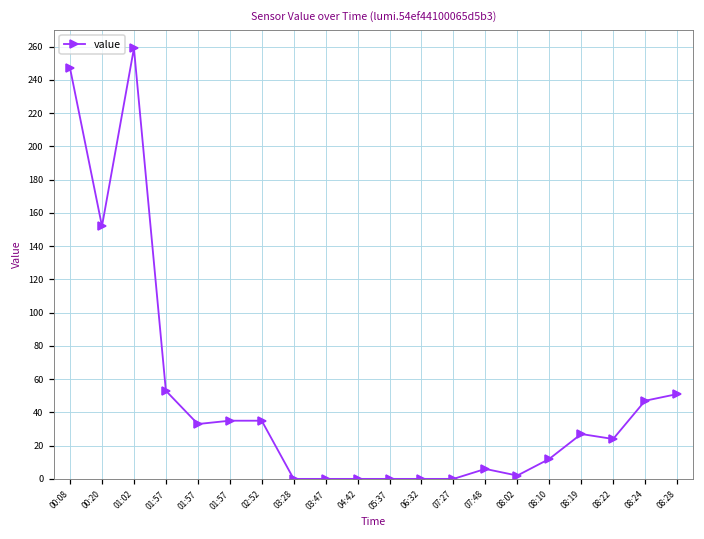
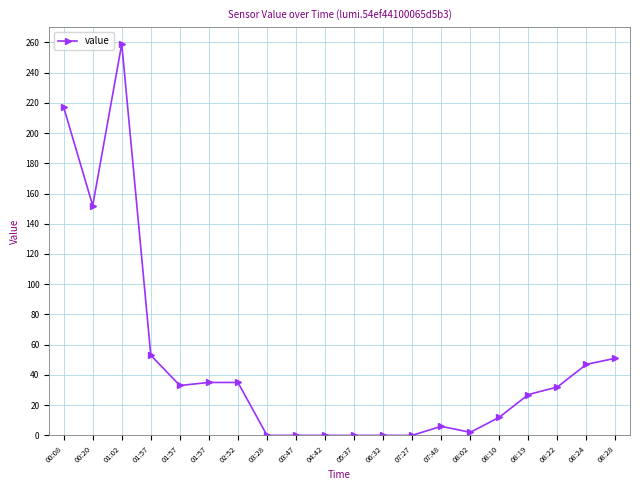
00:08: 247 -> 217
08:22: 24 -> 32
